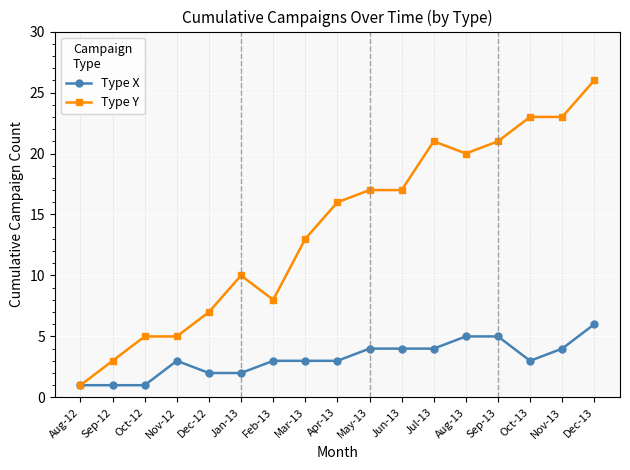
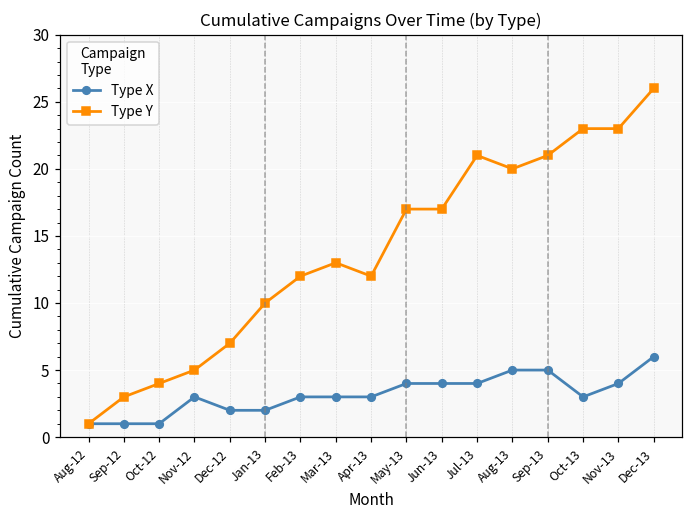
Type Y, Oct-12: 5 -> 4
Type Y, Feb-13: 8 -> 12
Type Y, Apr-13: 16 -> 12
